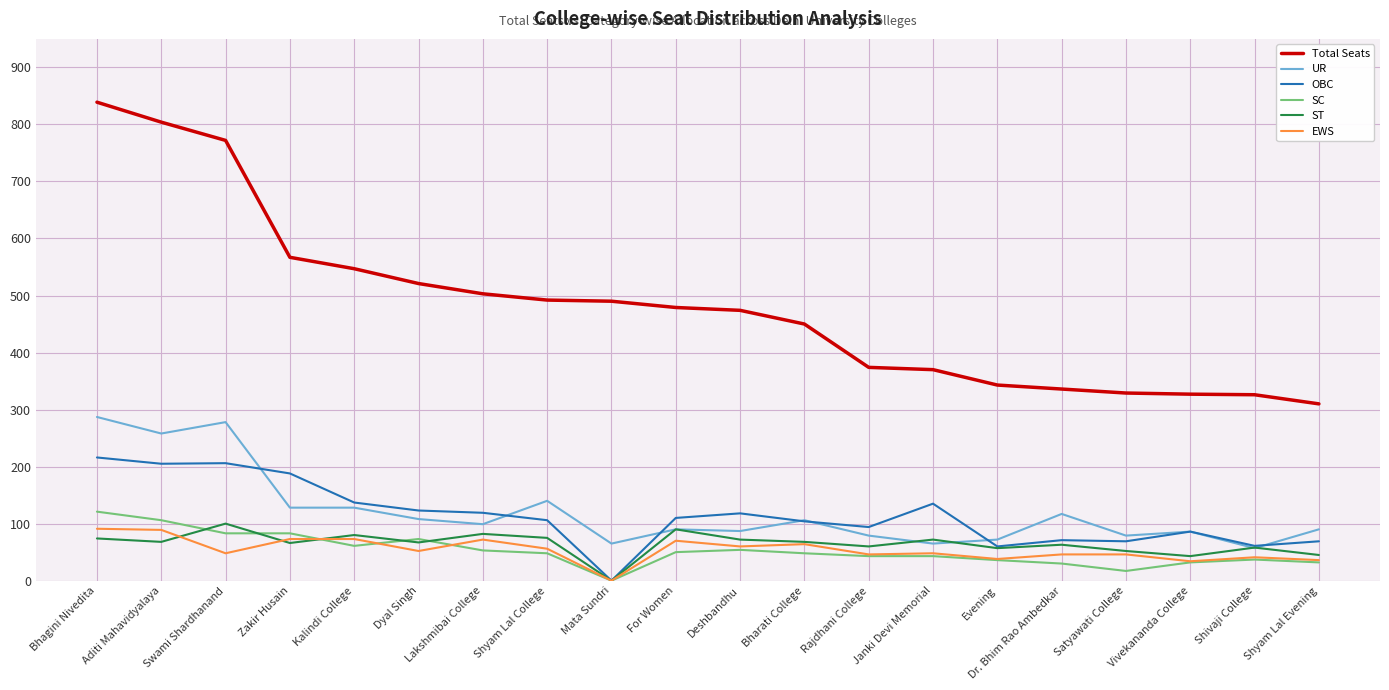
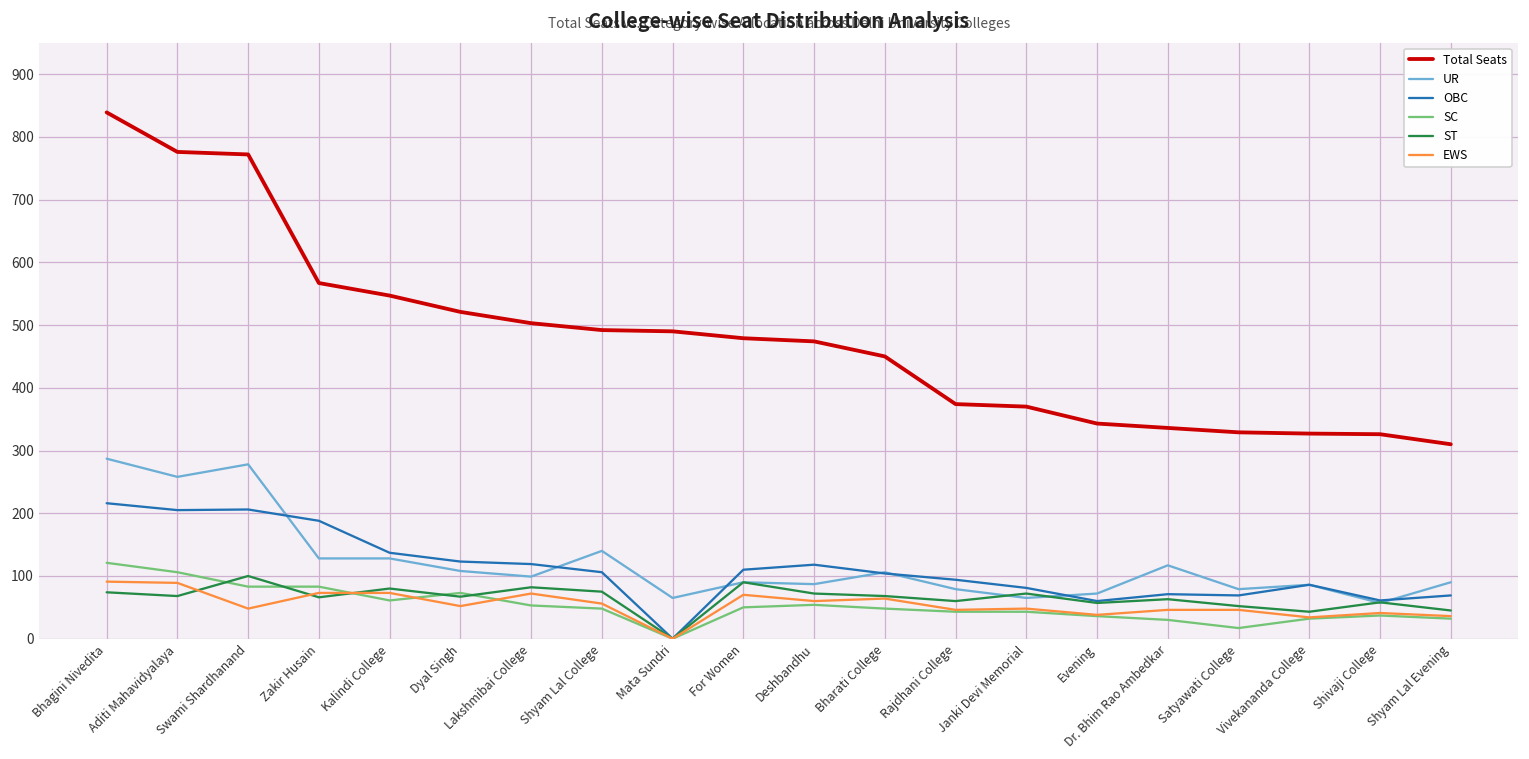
Total Seats, Aditi Mahavidyalaya: 800 -> 780
OBC, Janki Devi Memorial: 140 -> 80
